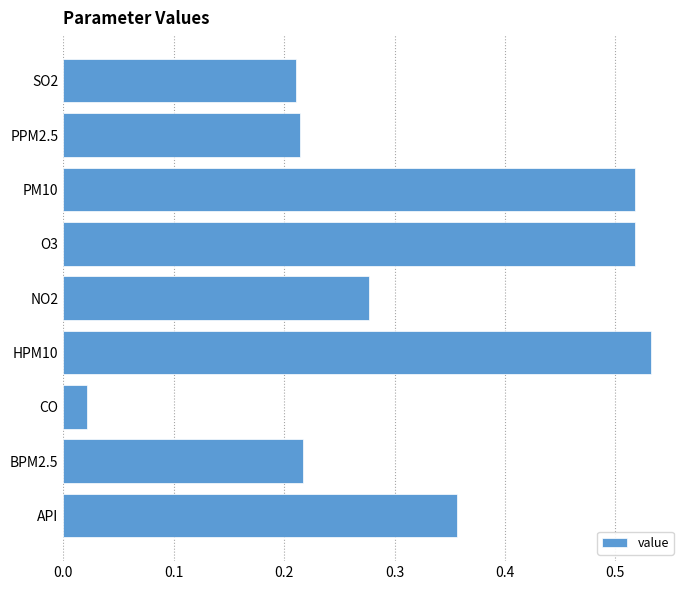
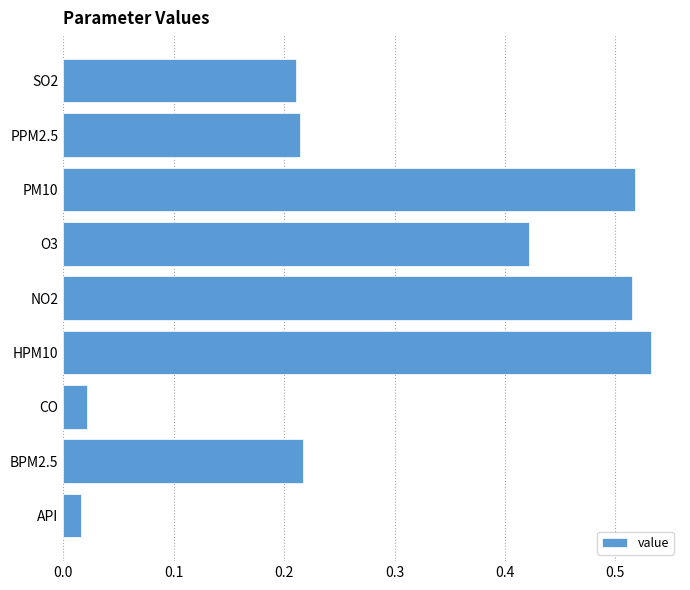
O3: 0.518 -> 0.422
NO2: 0.277 -> 0.515
API: 0.357 -> 0.016
